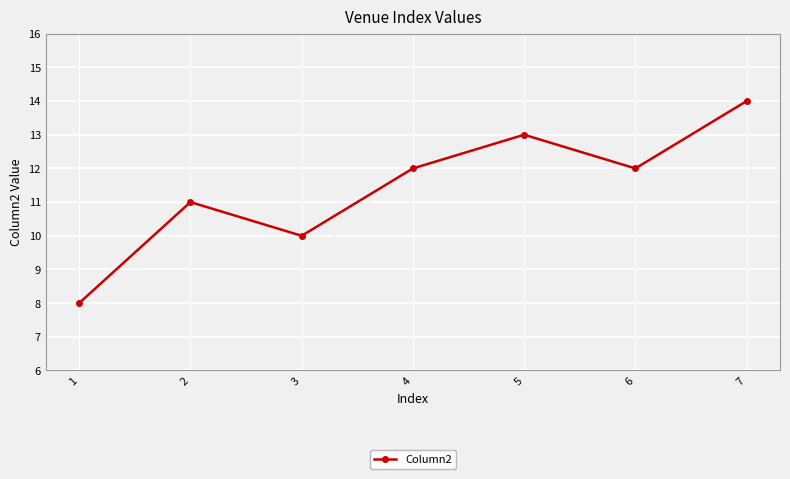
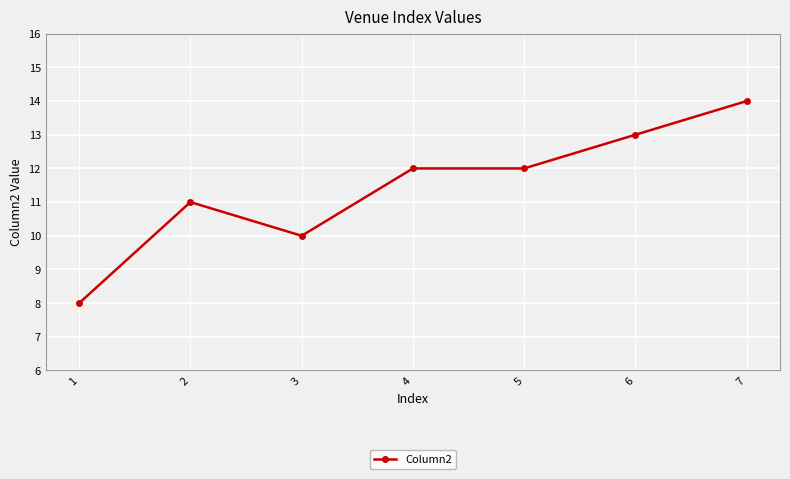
5: 13 -> 12
6: 12 -> 13
